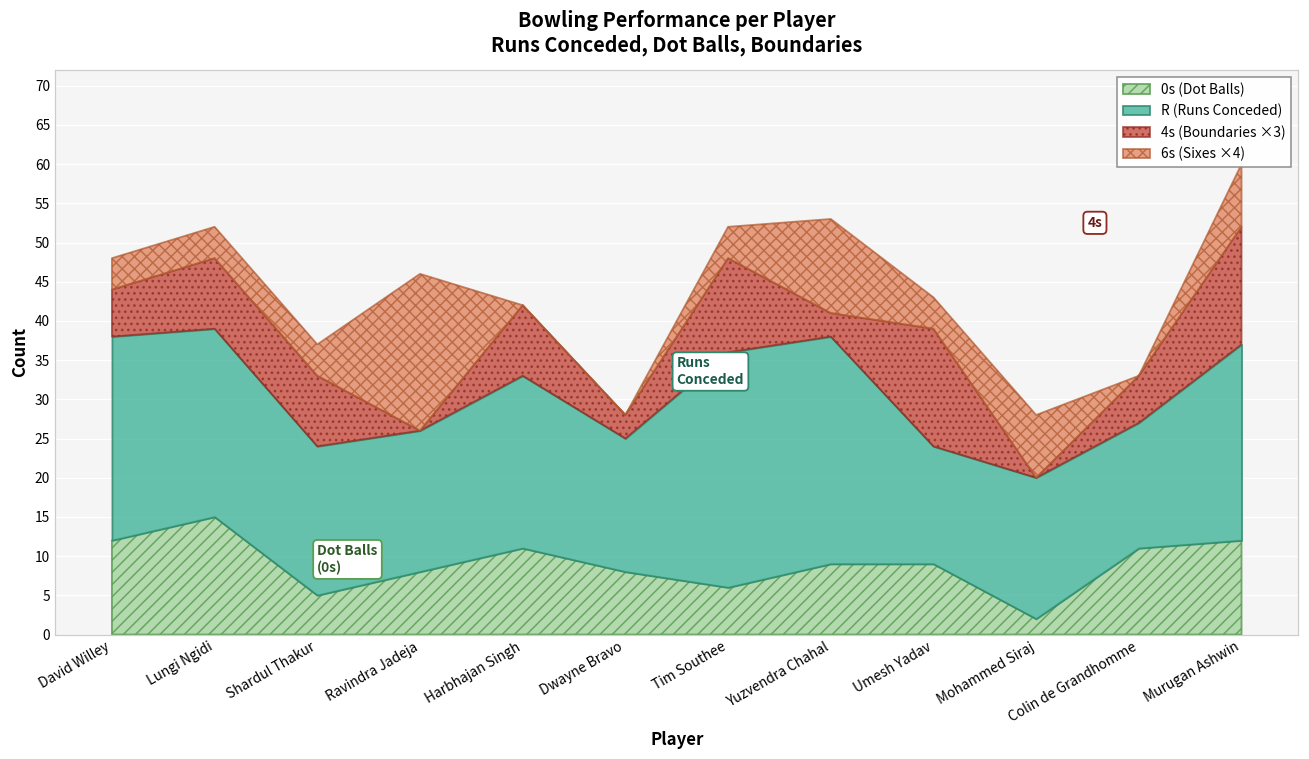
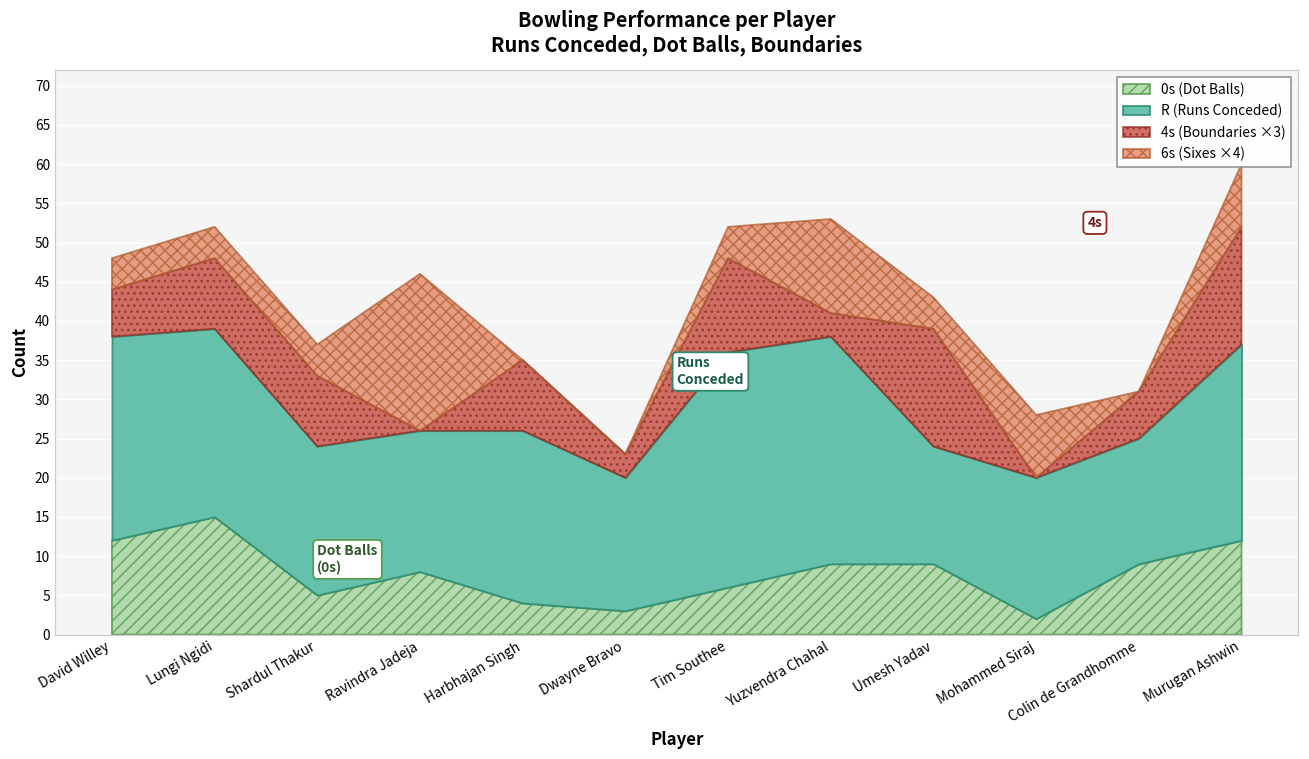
0s (Dot Balls), Harbhajan Singh: 11 -> 4
0s (Dot Balls), Dwayne Bravo: 8 -> 3
0s (Dot Balls), Colin de Grandhomme: 11 -> 9
